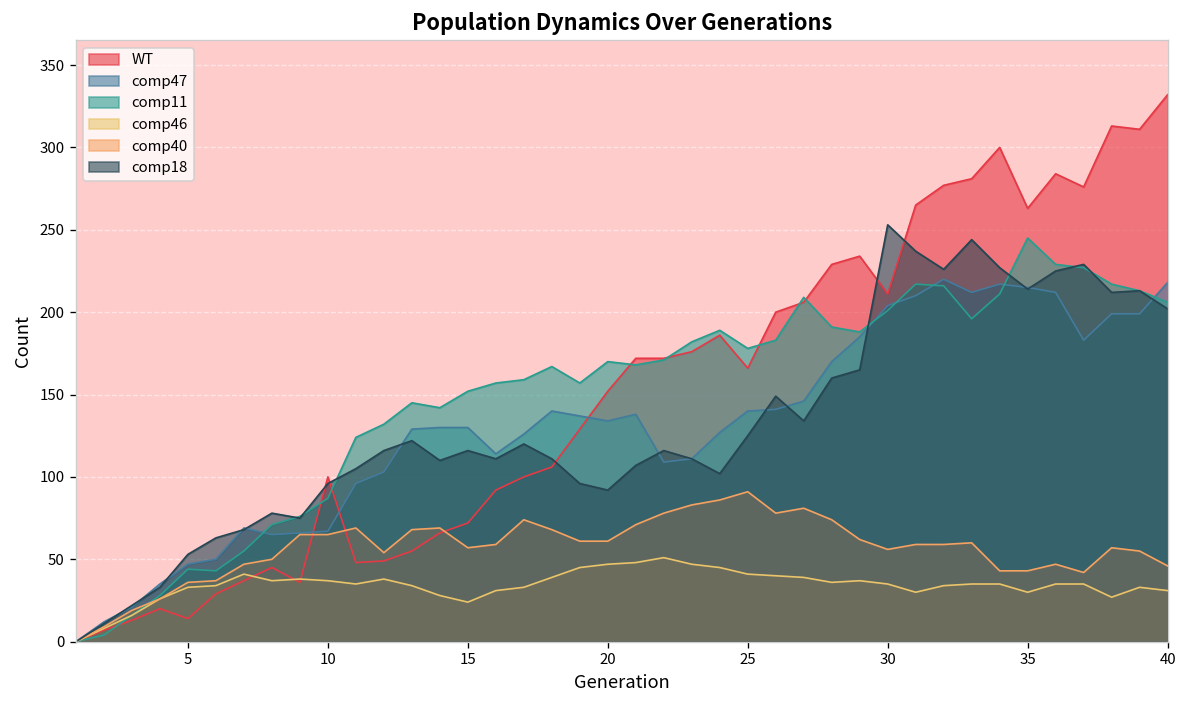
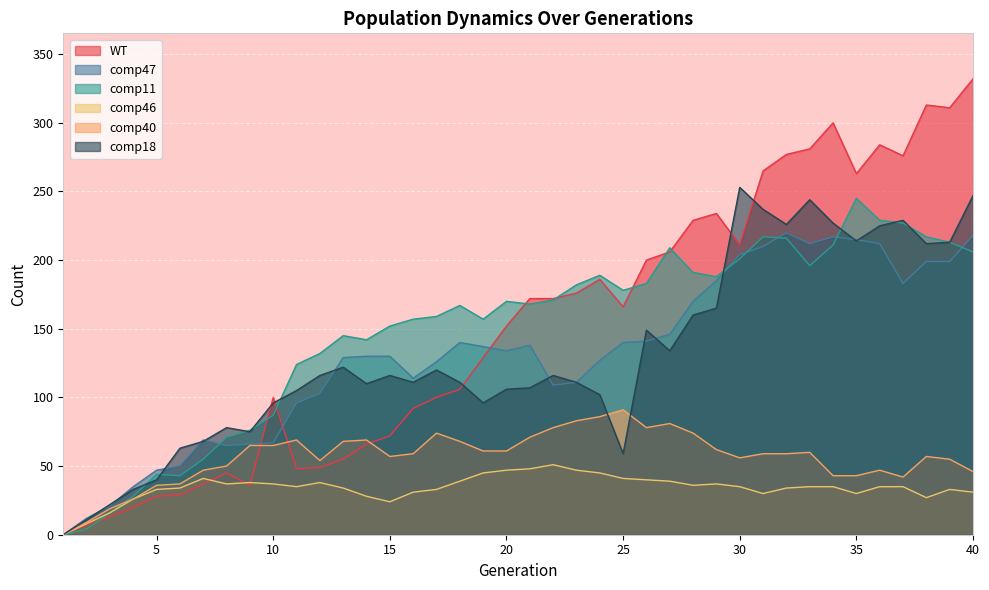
WT, 5: 14 -> 28
comp18, 5: 53 -> 40
comp18, 20: 92 -> 106
comp18, 25: 125 -> 59
comp18, 40: 202 -> 247
